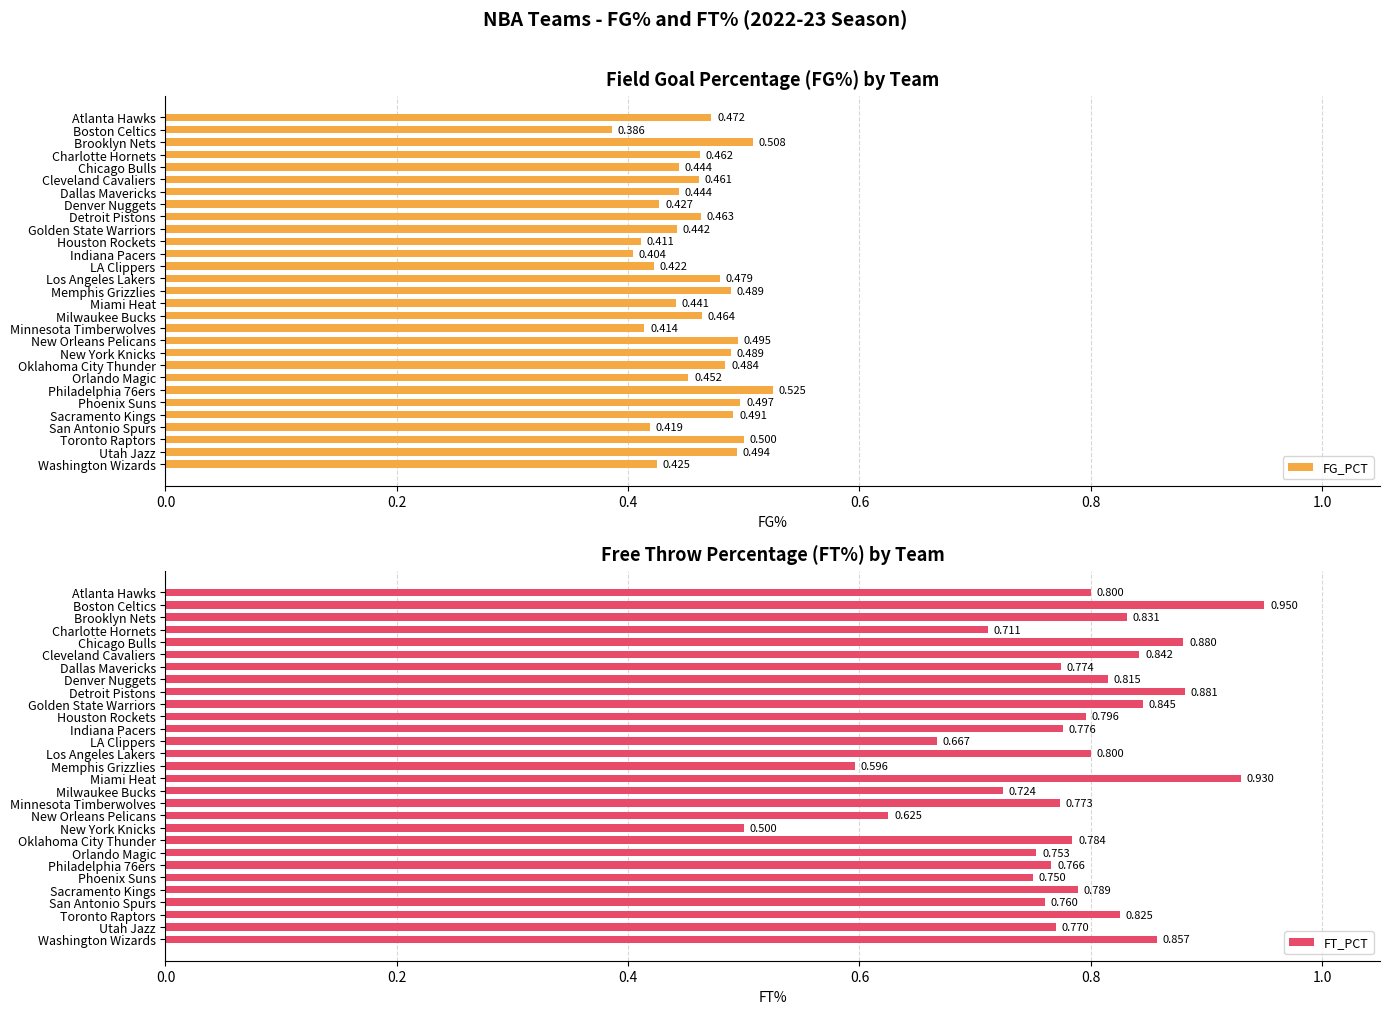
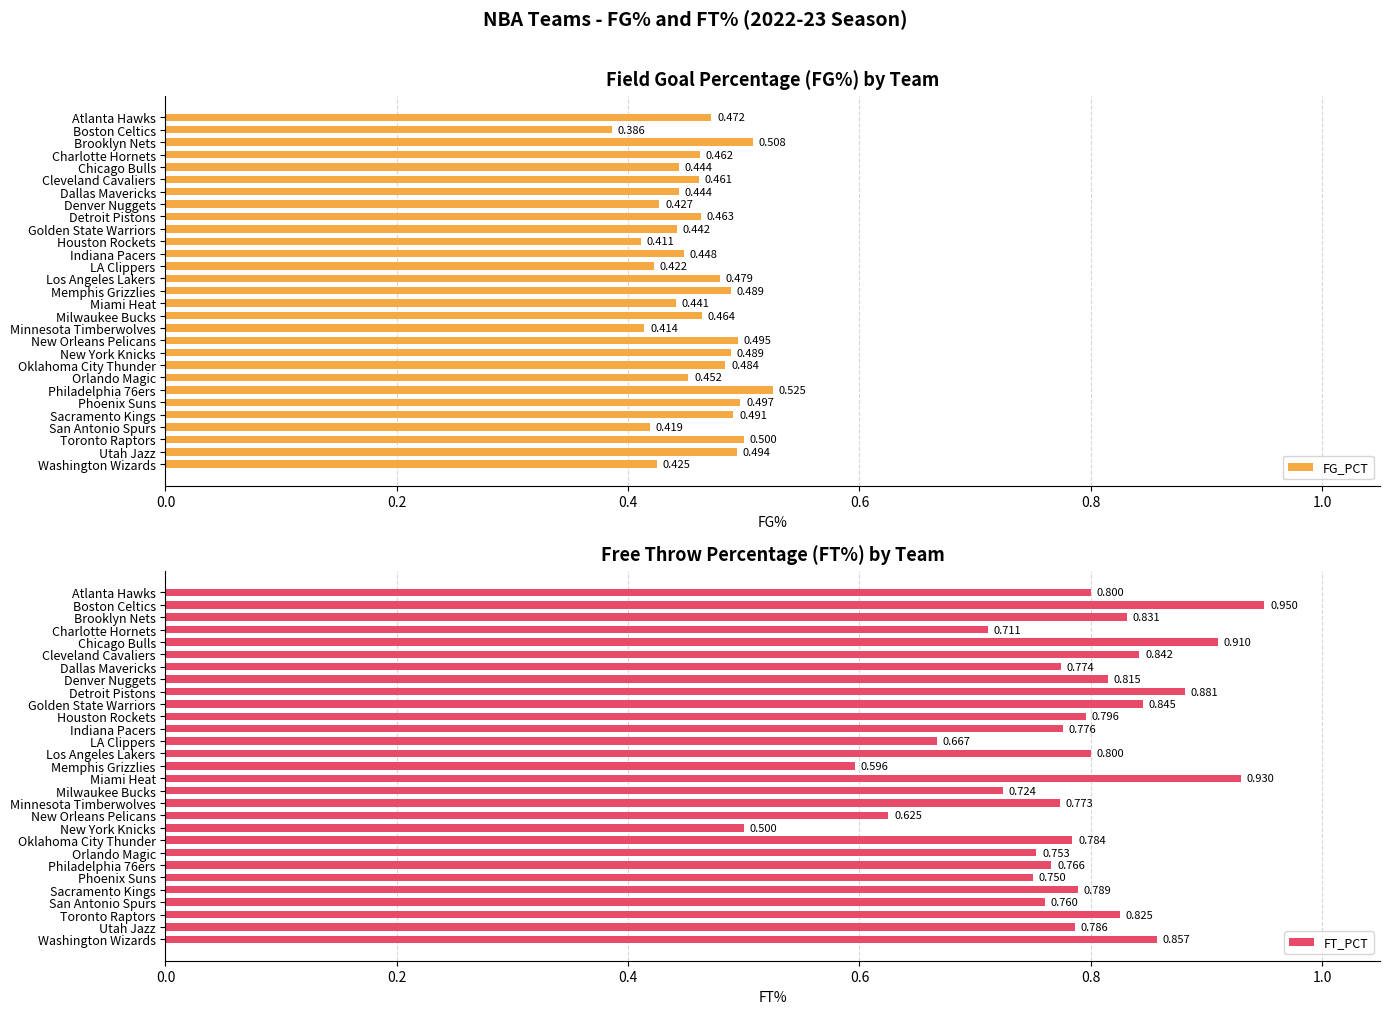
Field Goal Percentage (FG%) by Team, Indiana Pacers: 0.404 -> 0.448
Free Throw Percentage (FT%) by Team, Chicago Bulls: 0.880 -> 0.910
Free Throw Percentage (FT%) by Team, Utah Jazz: 0.770 -> 0.786
